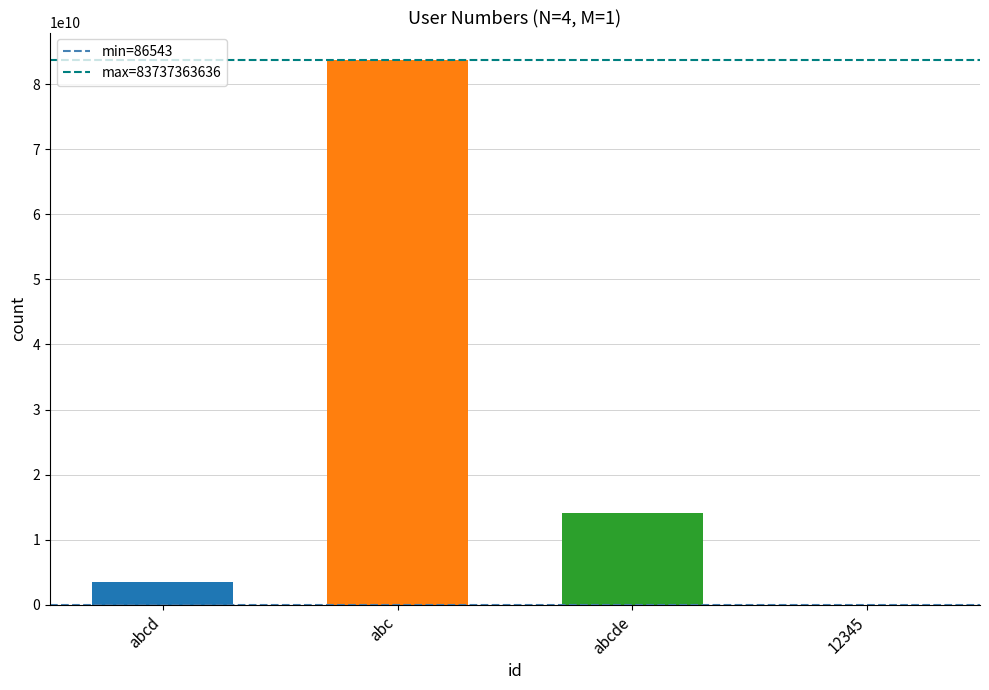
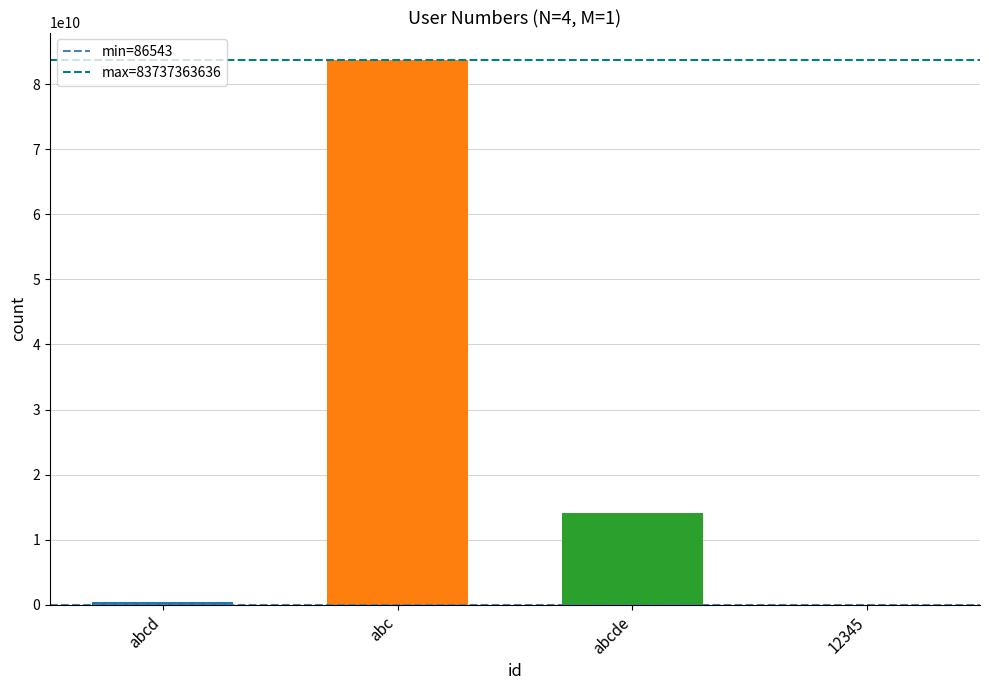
abcd: 3000000000 -> 0
